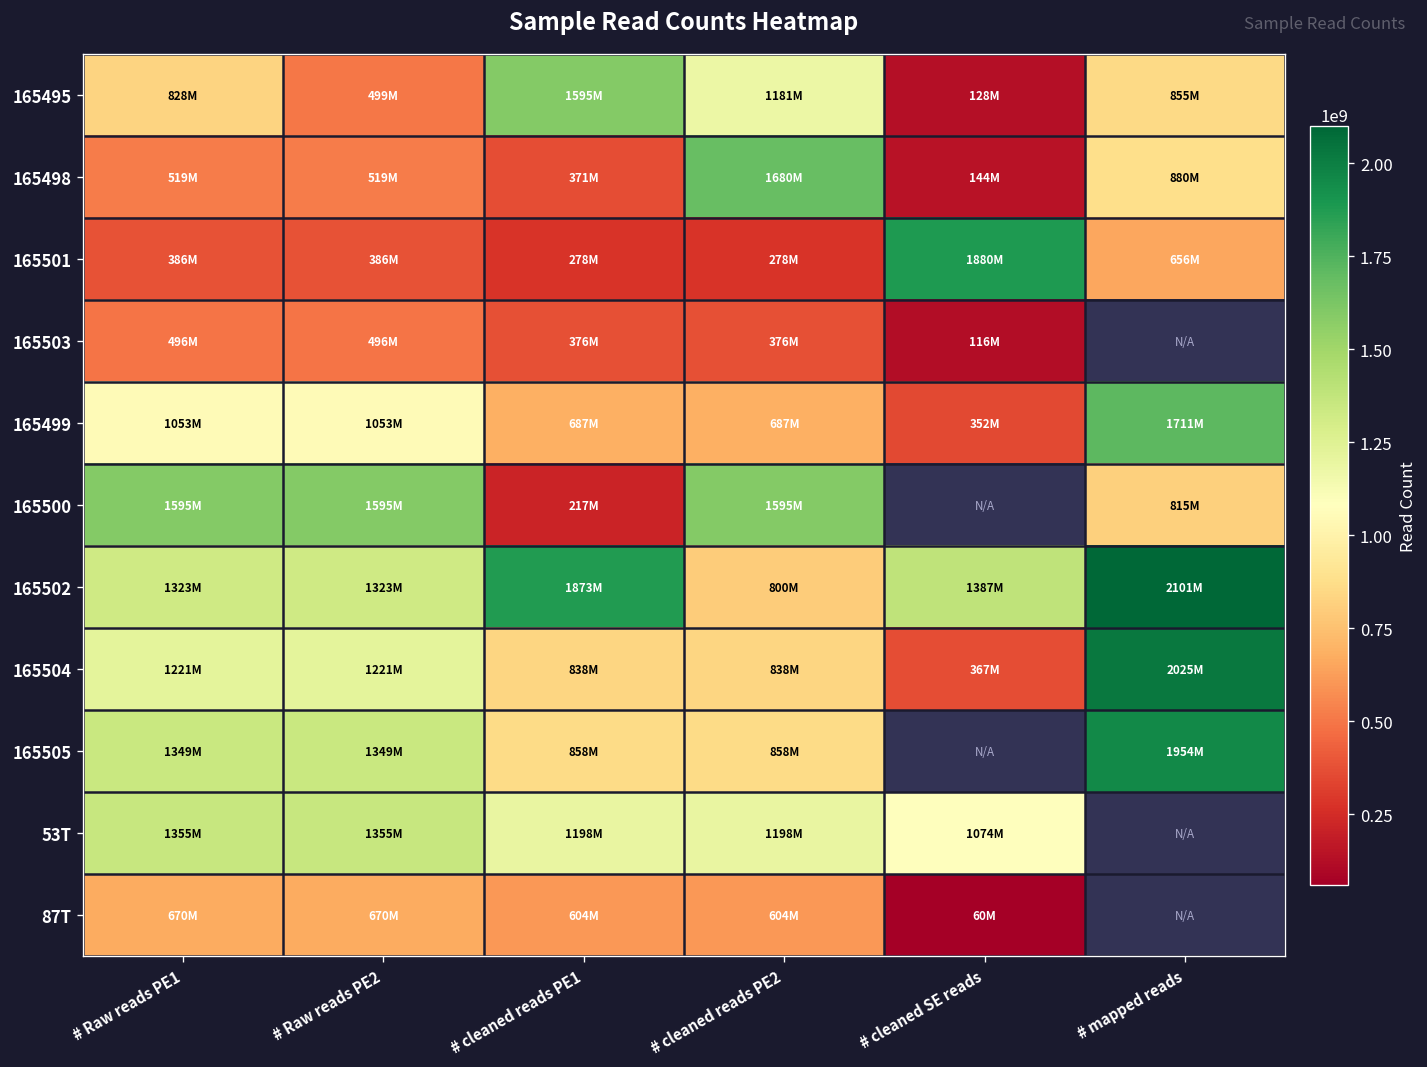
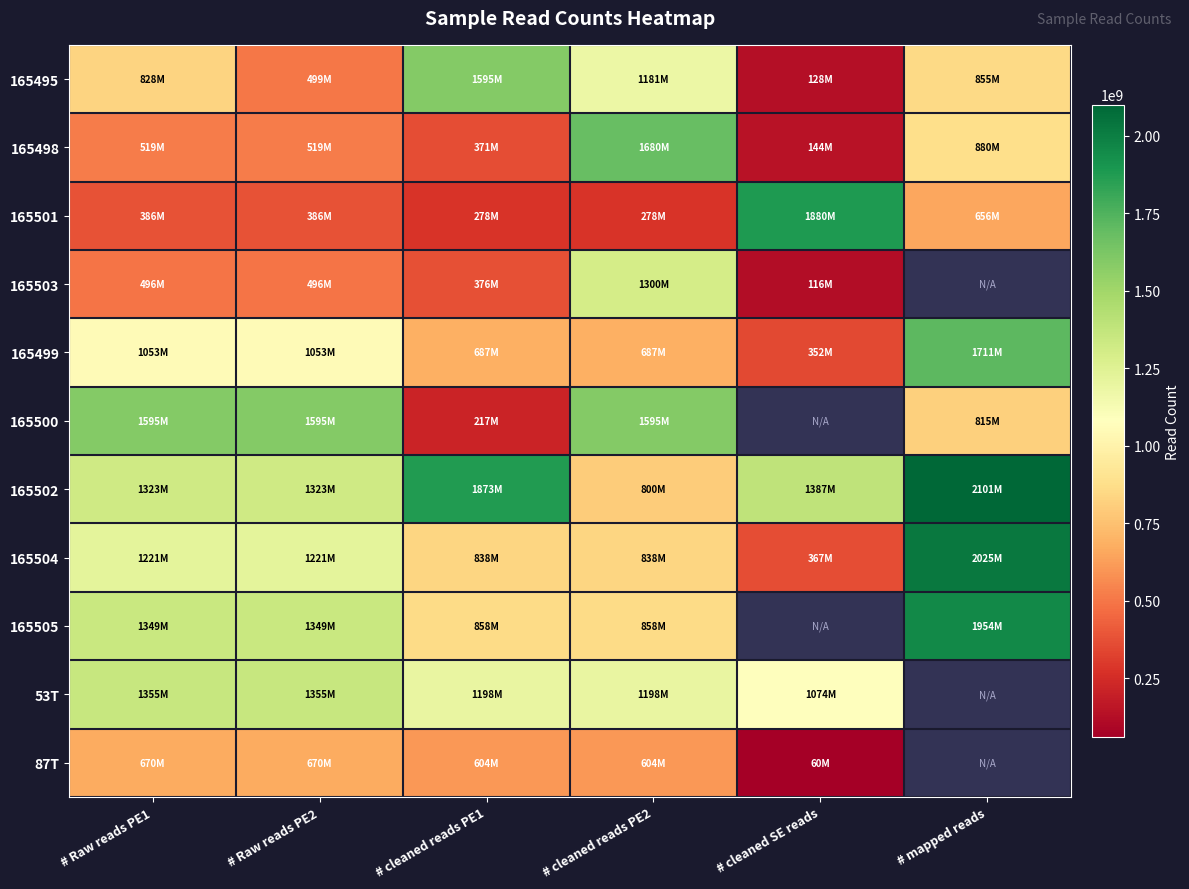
165503, # cleaned reads PE2: 376M -> 1300M
